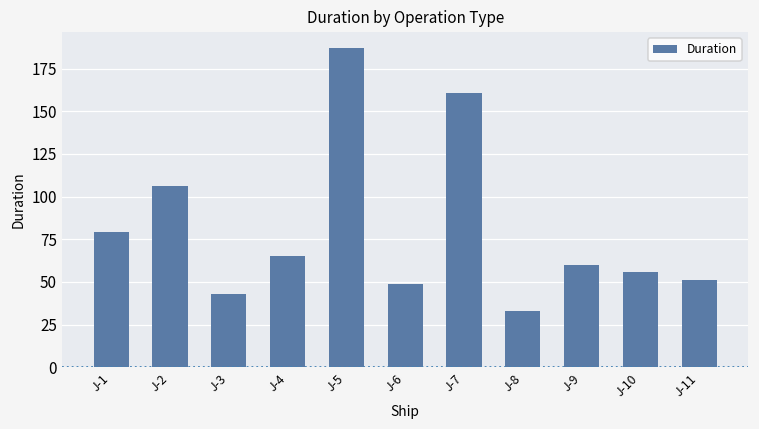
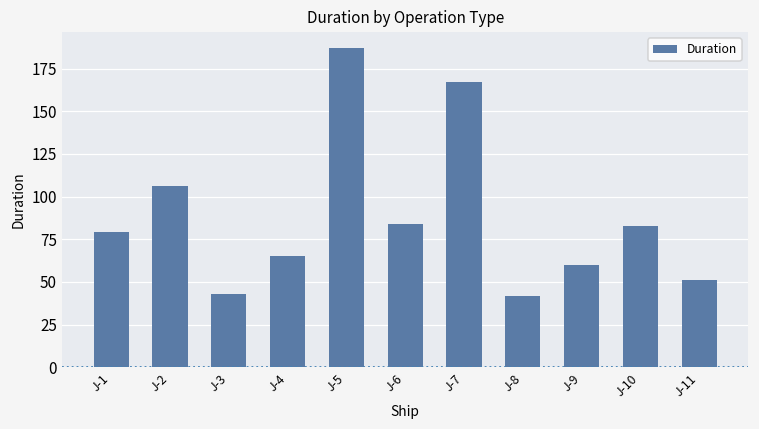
J-6: 49 -> 84
J-7: 161 -> 167
J-8: 33 -> 42
J-10: 56 -> 83
